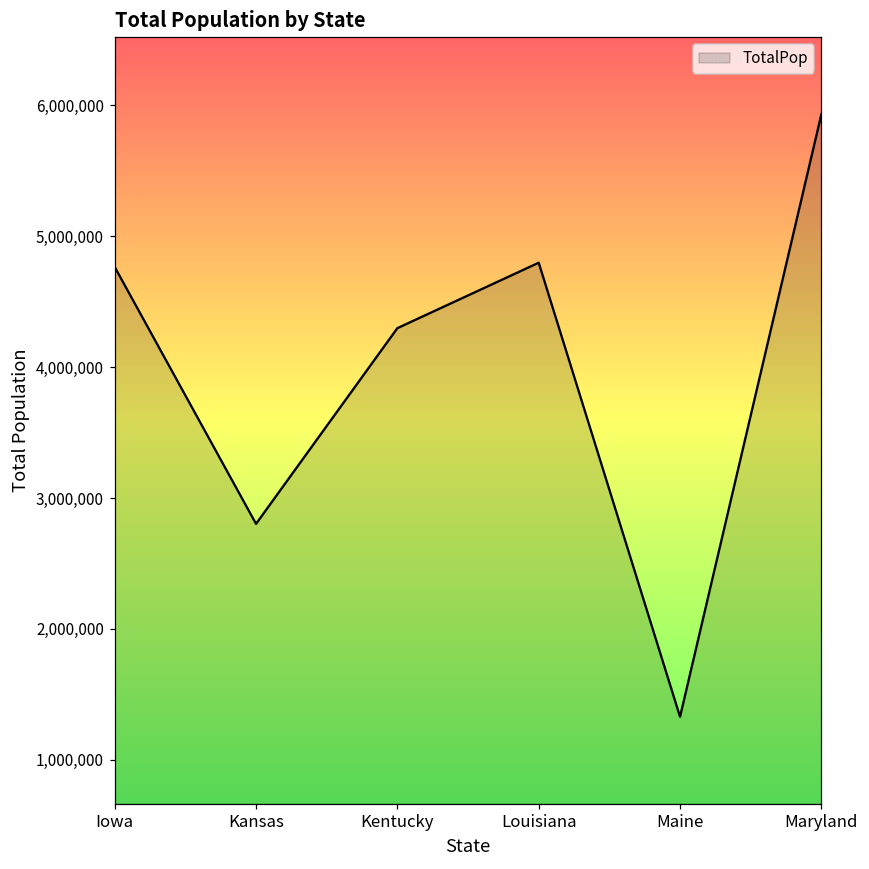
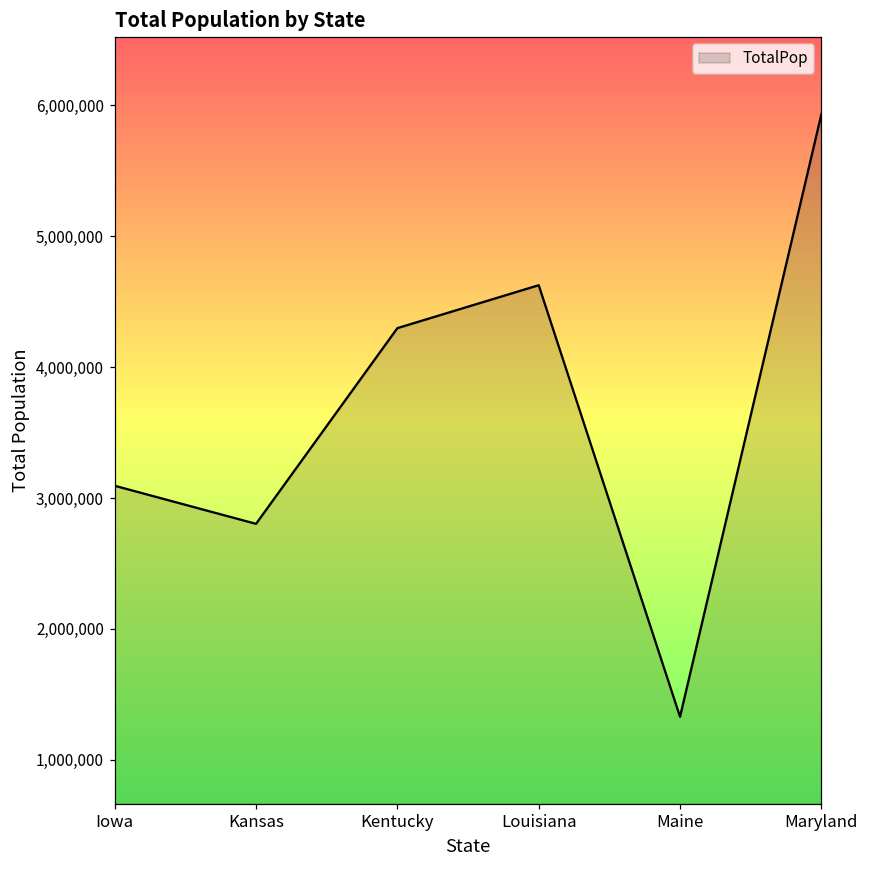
Iowa: 4,760,000 -> 3,090,000
Louisiana: 4,800,000 -> 4,630,000
